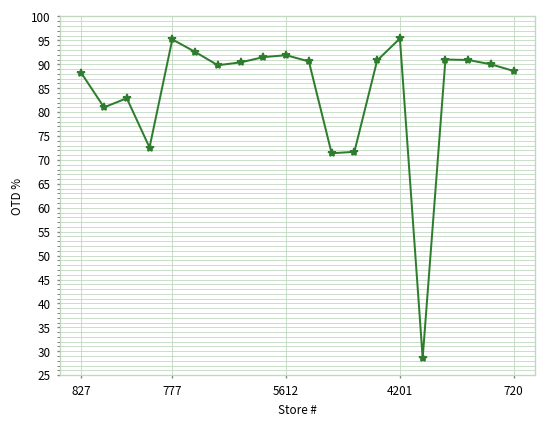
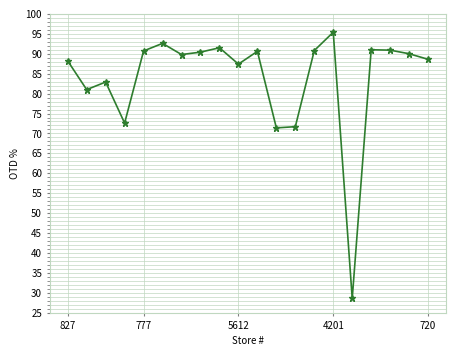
777: 95 -> 91
5612: 92 -> 87
